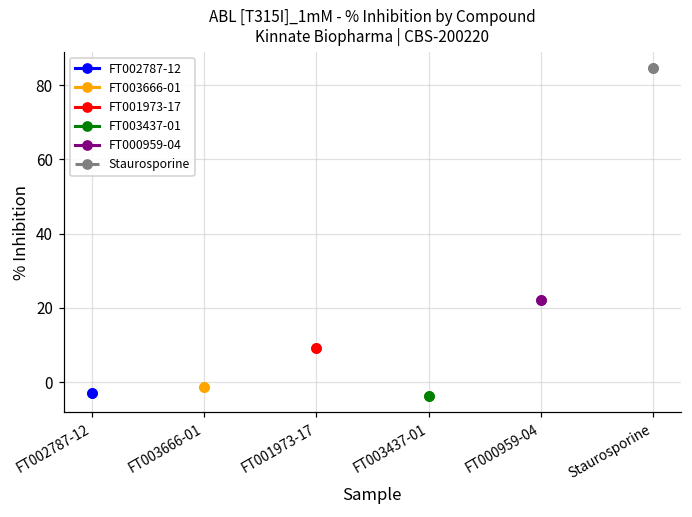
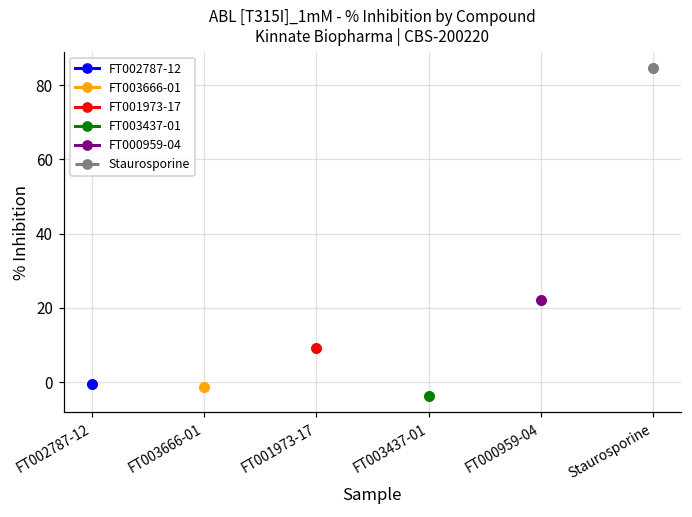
FT002787-12, FT002787-12: -3 -> -1
